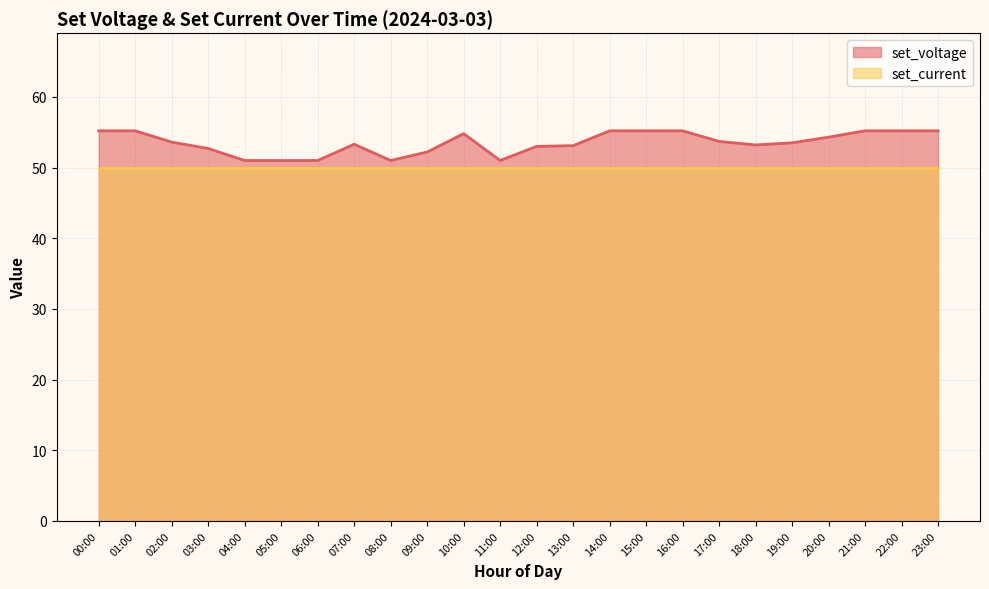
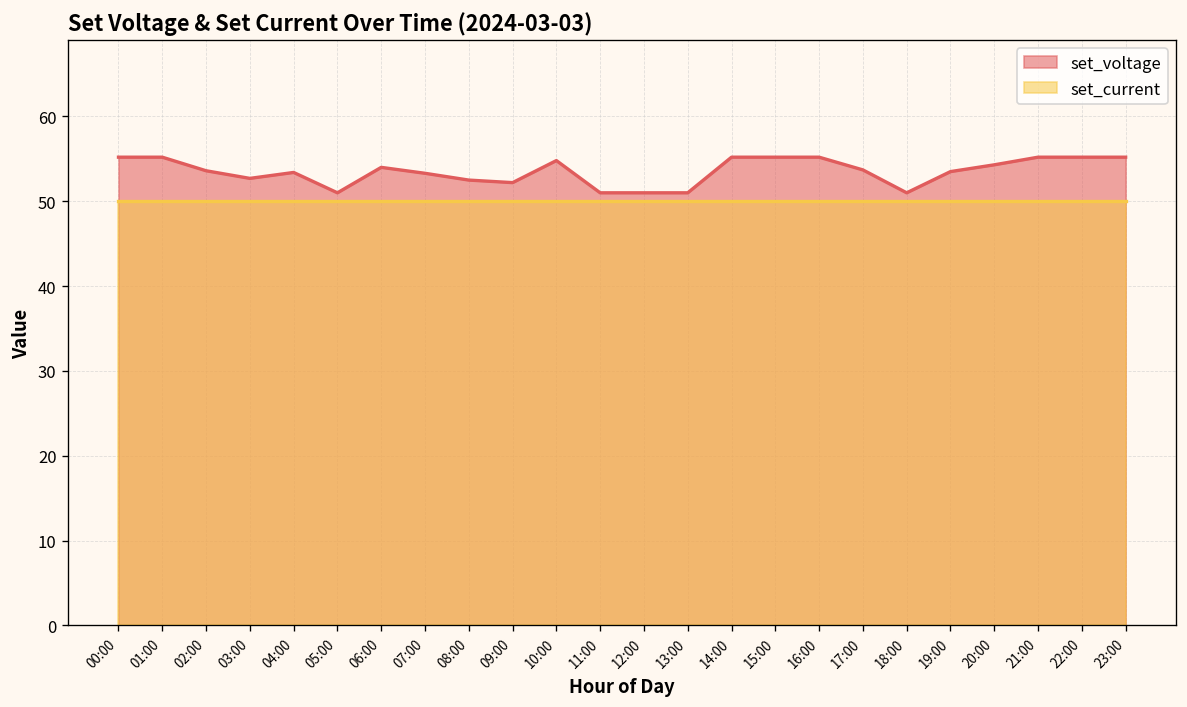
set_voltage, 04:00: 51 -> 53
set_voltage, 06:00: 51 -> 54
set_voltage, 08:00: 51 -> 53
set_voltage, 12:00: 53 -> 51
set_voltage, 13:00: 53 -> 51
set_voltage, 18:00: 53 -> 51
